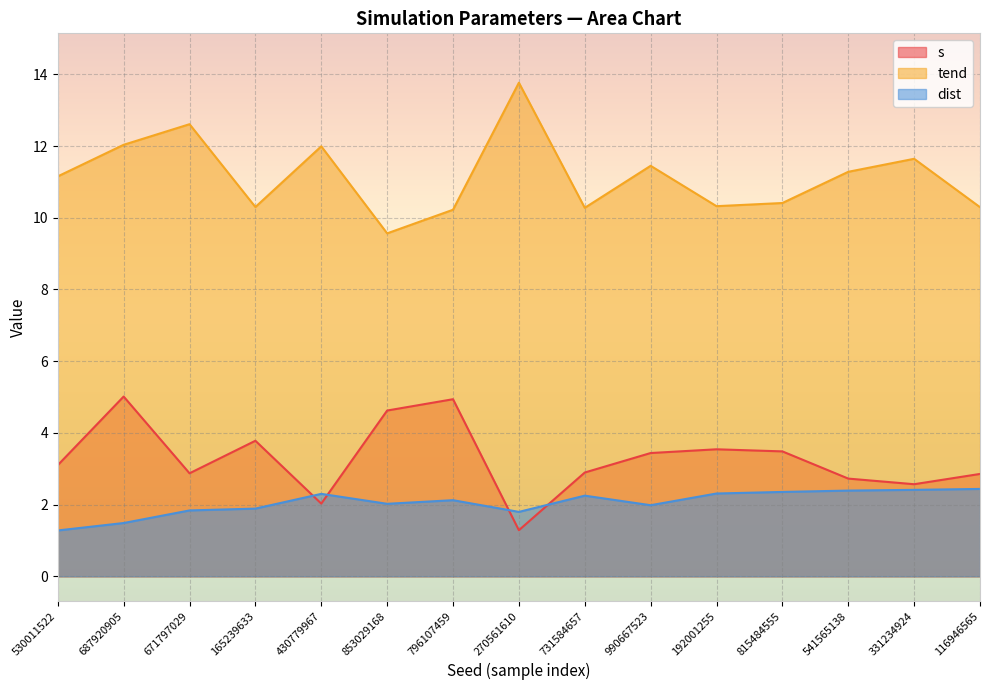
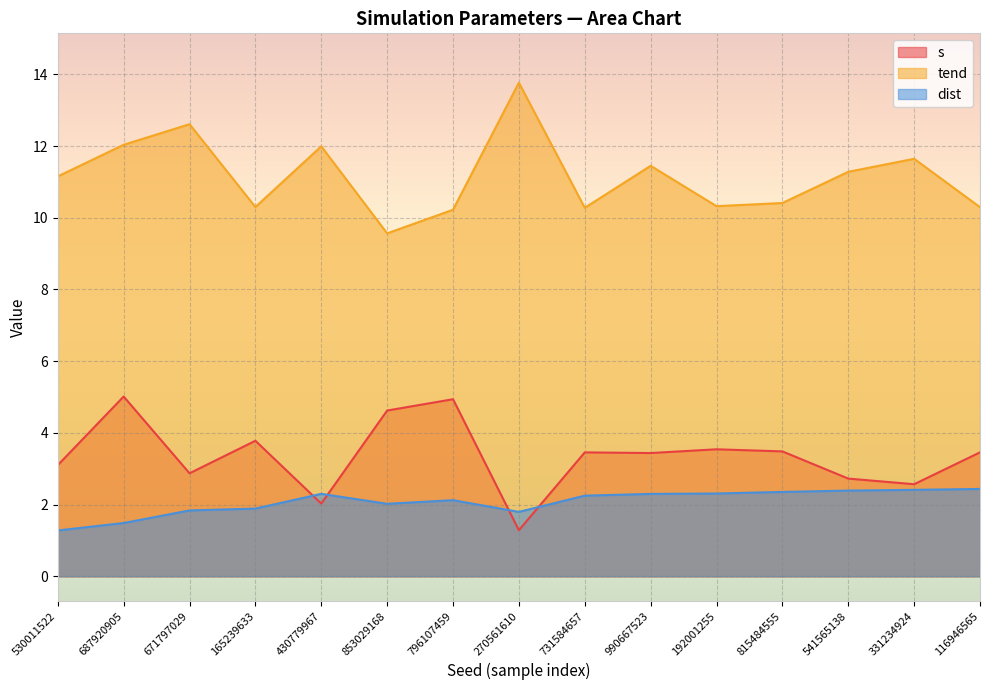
s, 731584657: 2.9 -> 3.5
dist, 990667523: 2.0 -> 2.3
s, 116946565: 2.9 -> 3.5
